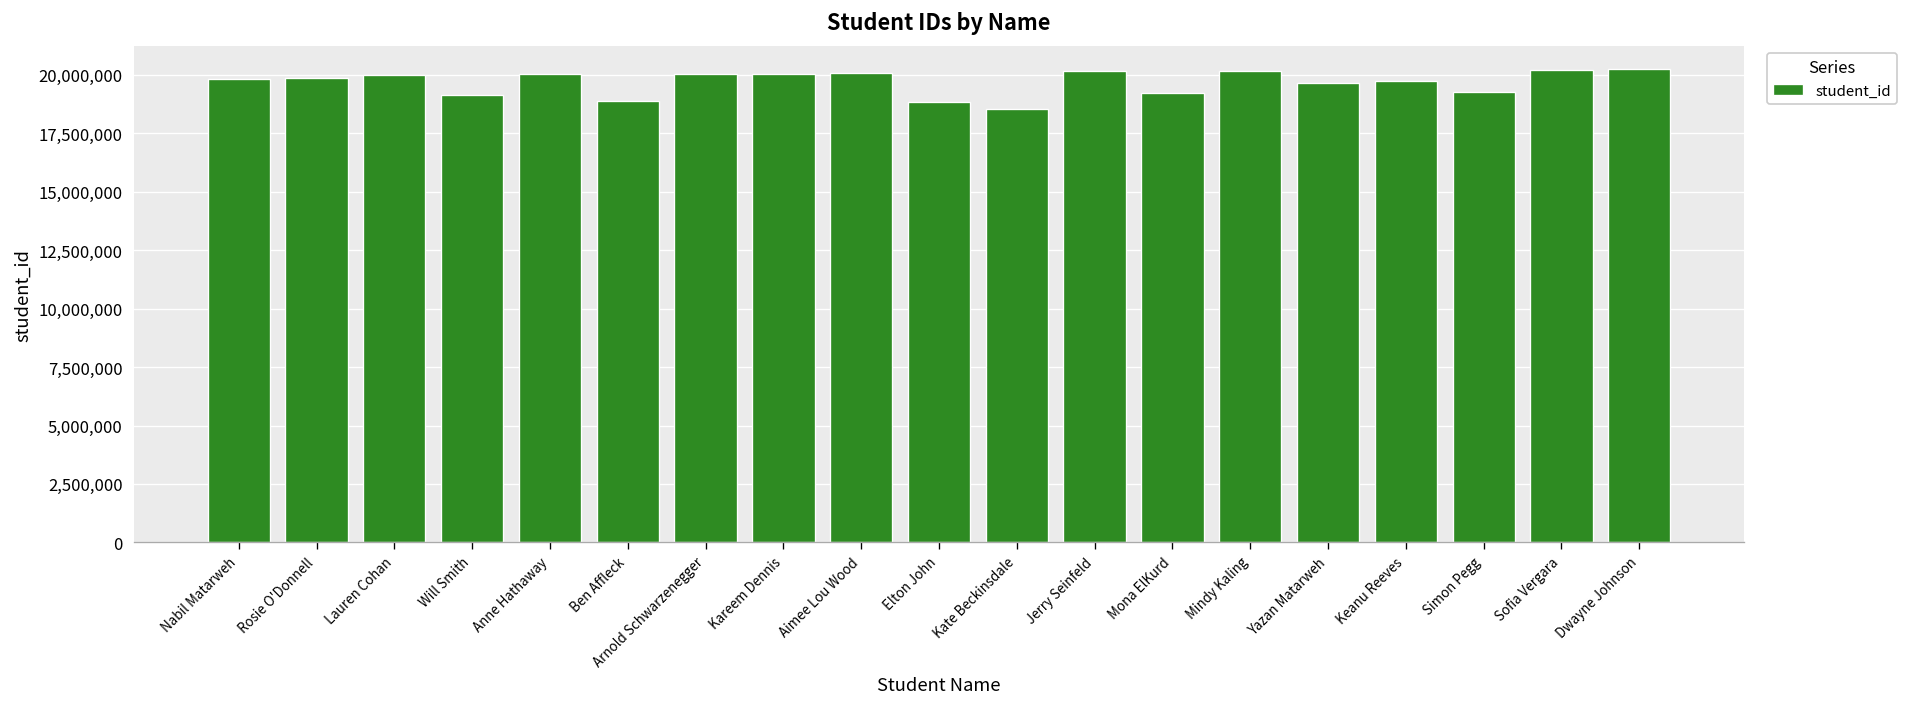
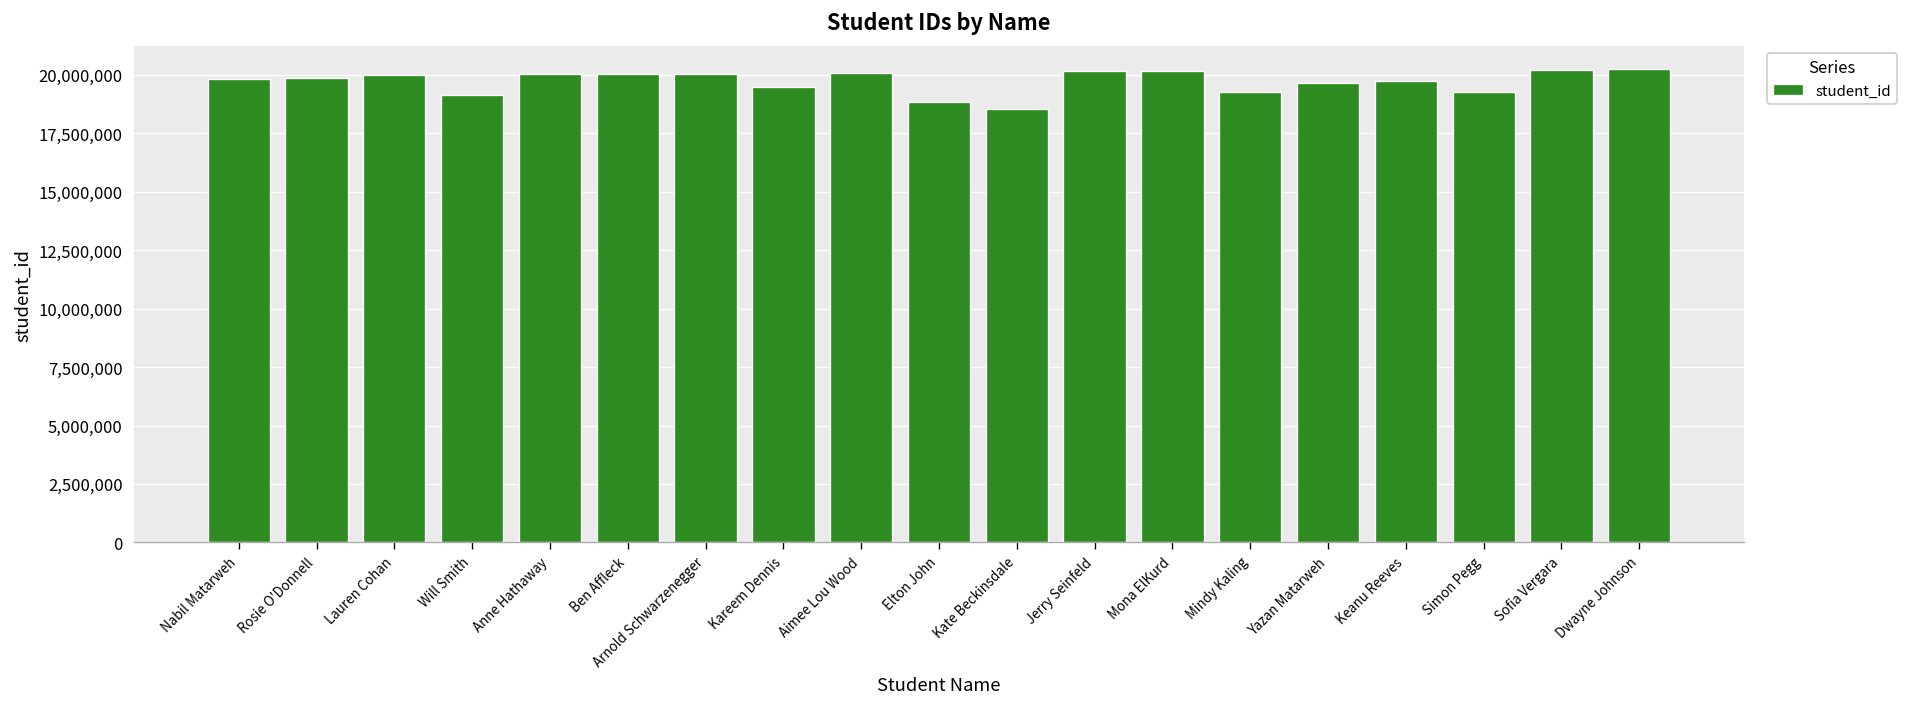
Ben Affleck: 18,900,000 -> 20,000,000
Kareem Dennis: 20,000,000 -> 19,500,000
Mona ElKurd: 19,200,000 -> 20,200,000
Mindy Kaling: 20,200,000 -> 19,300,000
